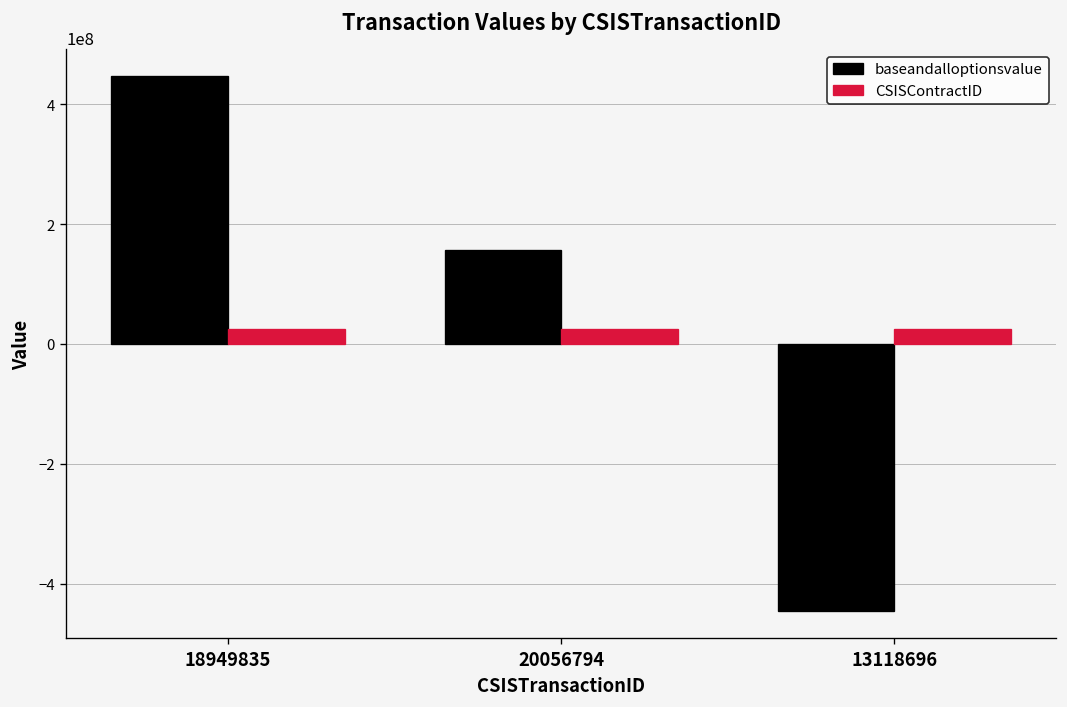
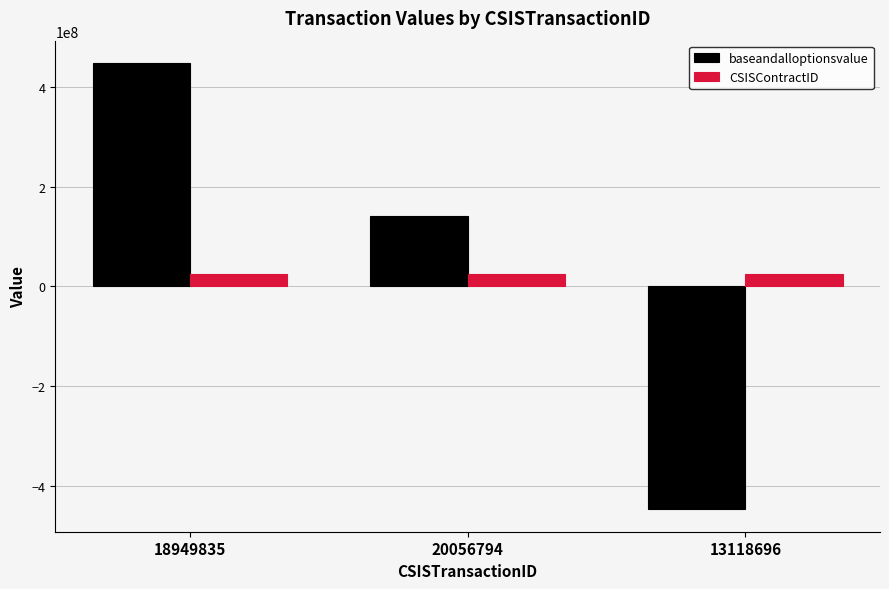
baseandalloptionsvalue, 20056794: 160000000 -> 140000000
